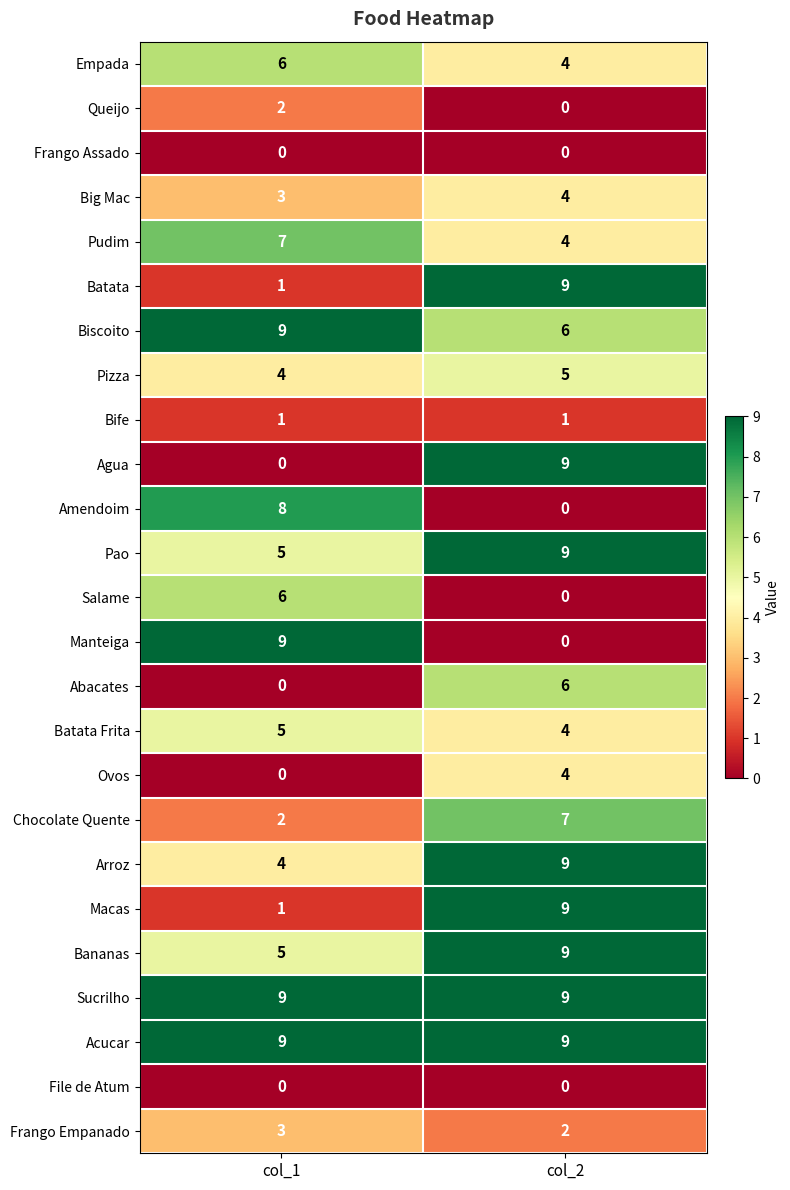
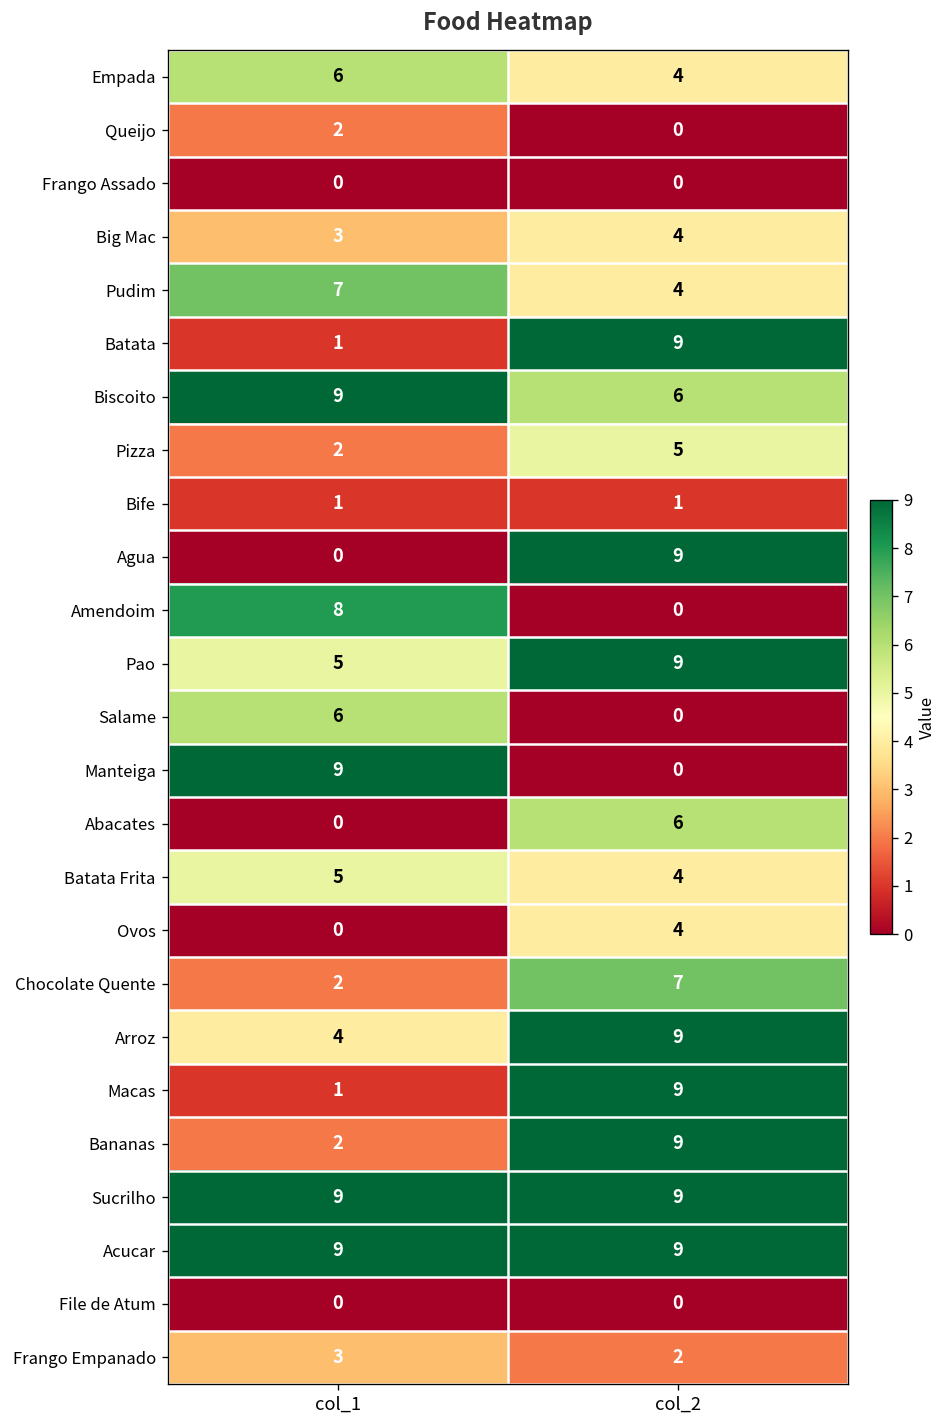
Pizza, col_1: 4 -> 2
Bananas, col_1: 5 -> 2
